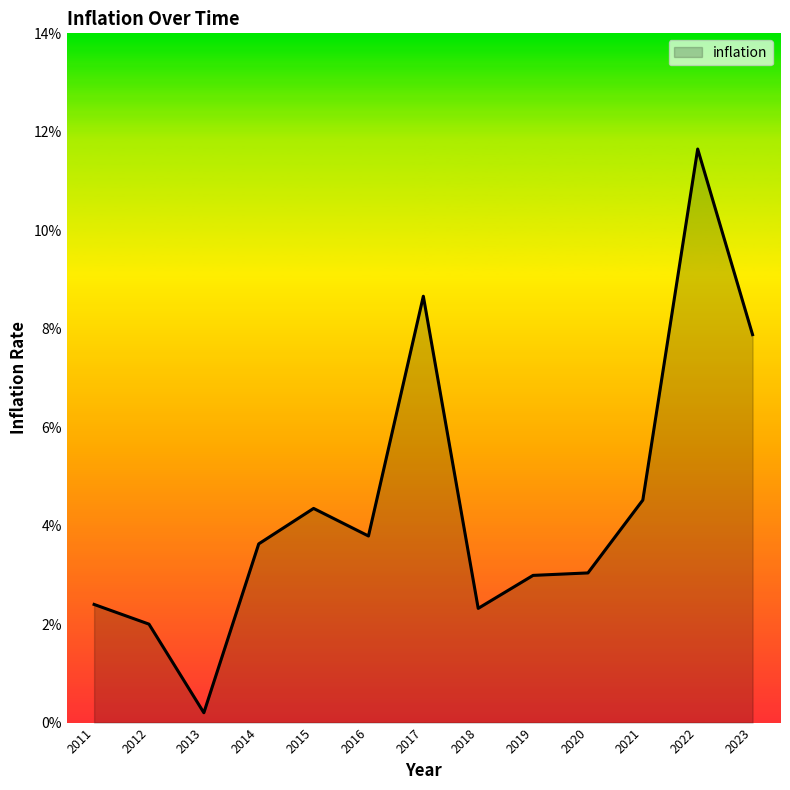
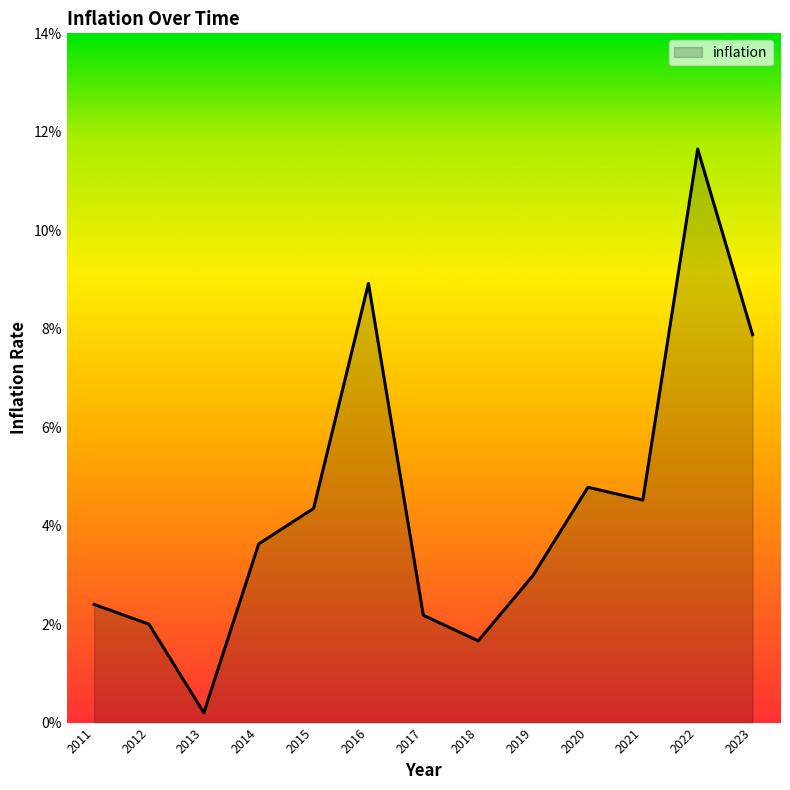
2016: 3.8% -> 8.9%
2017: 8.7% -> 2.2%
2018: 2.3% -> 1.7%
2020: 3.0% -> 4.8%
